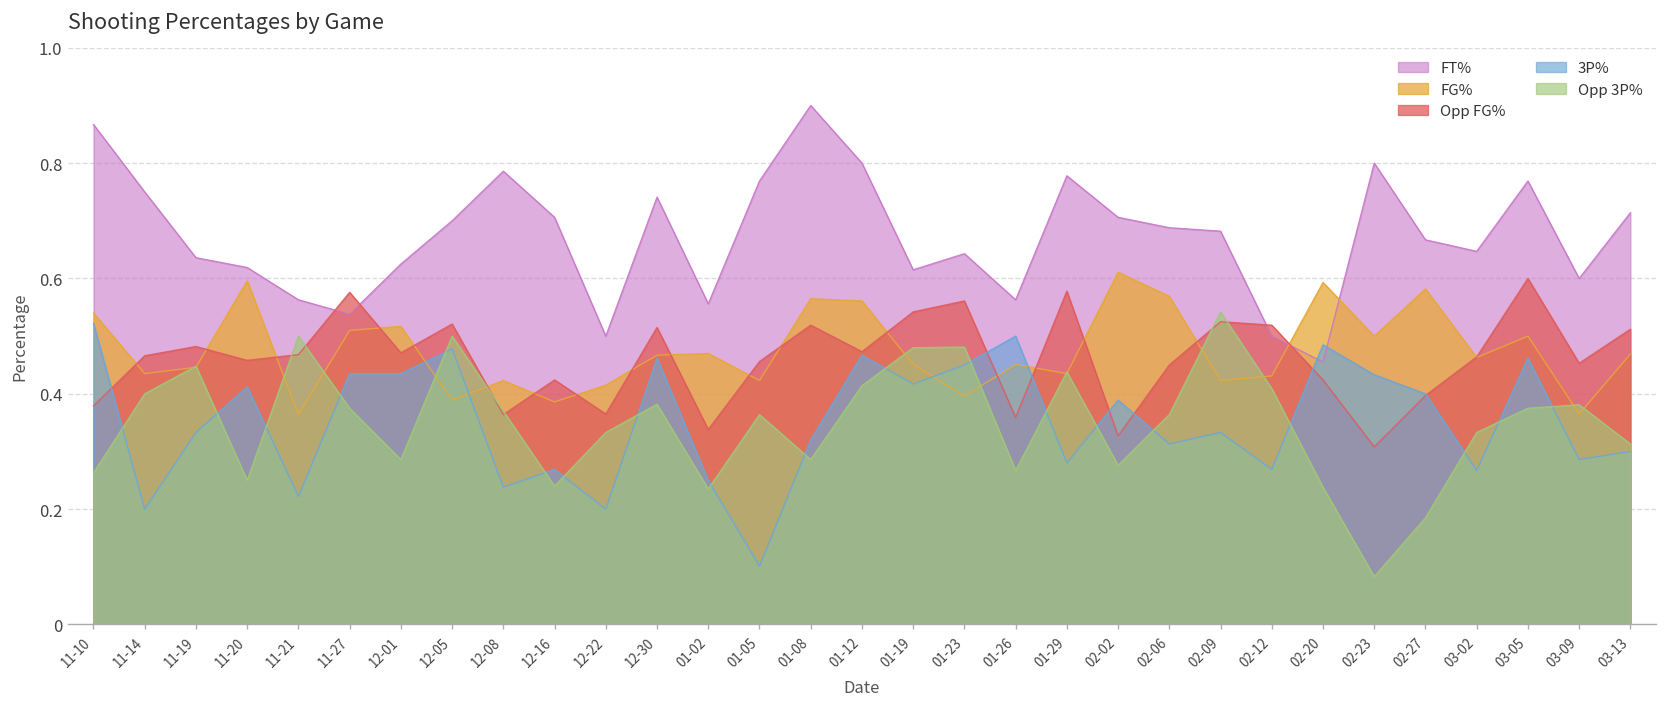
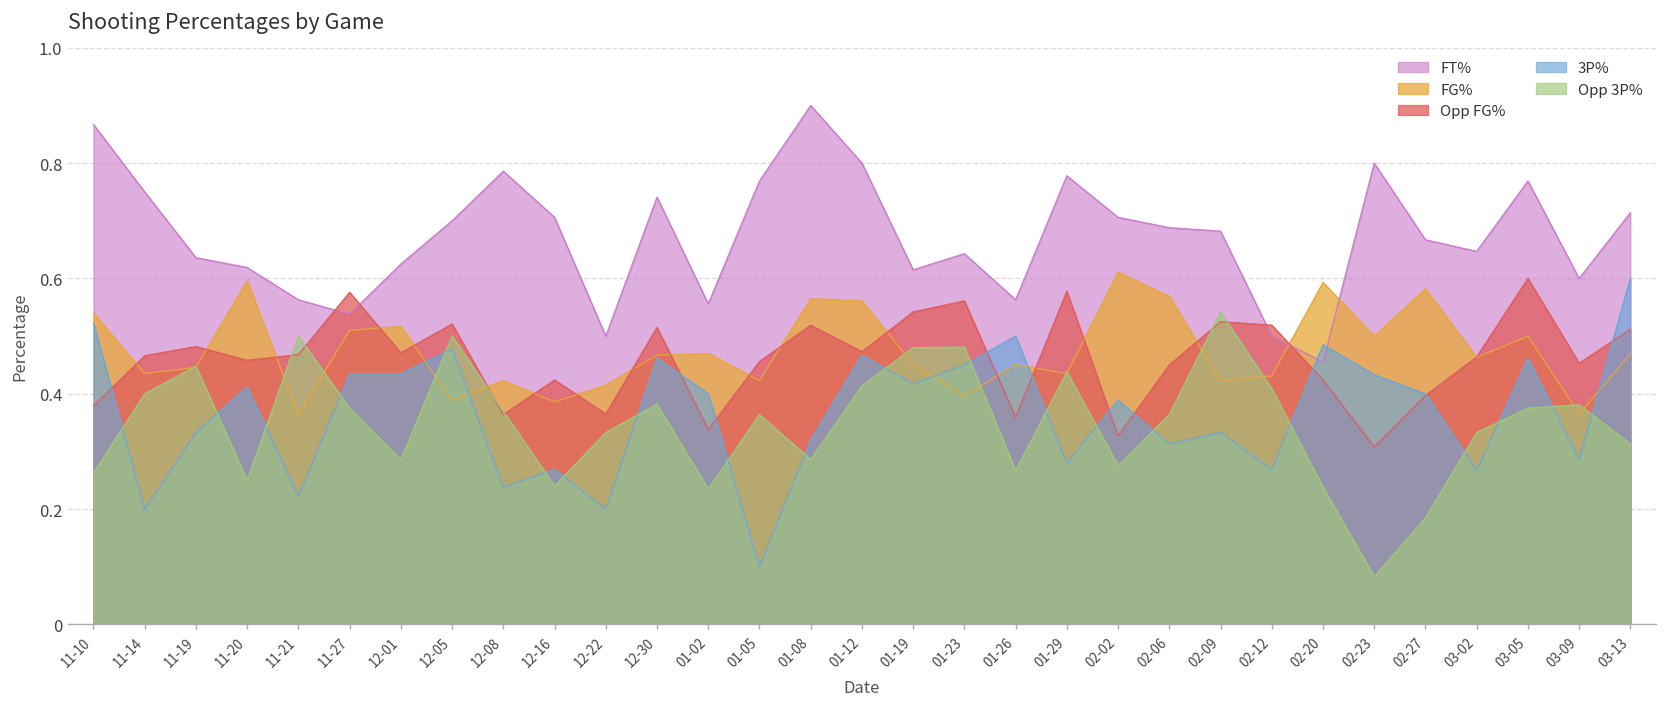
3P%, 01-02: 0.25 -> 0.40
3P%, 03-13: 0.3 -> 0.6
